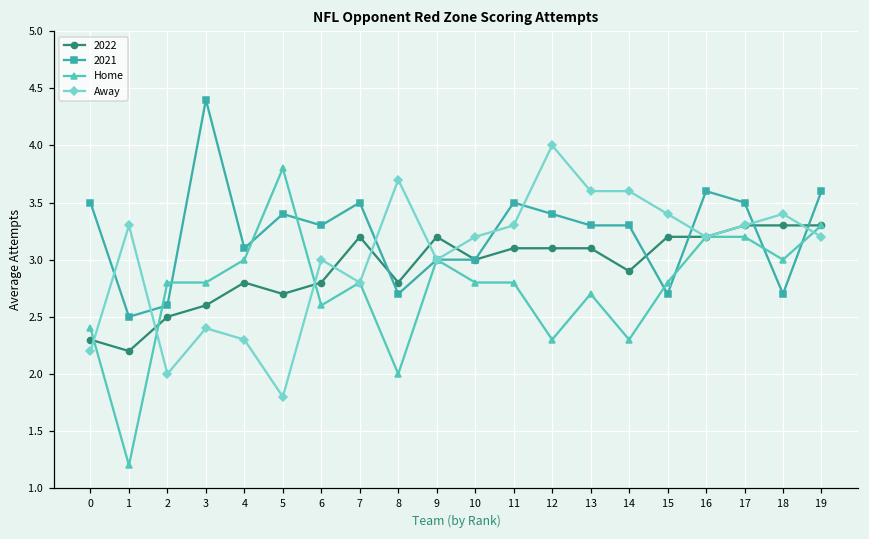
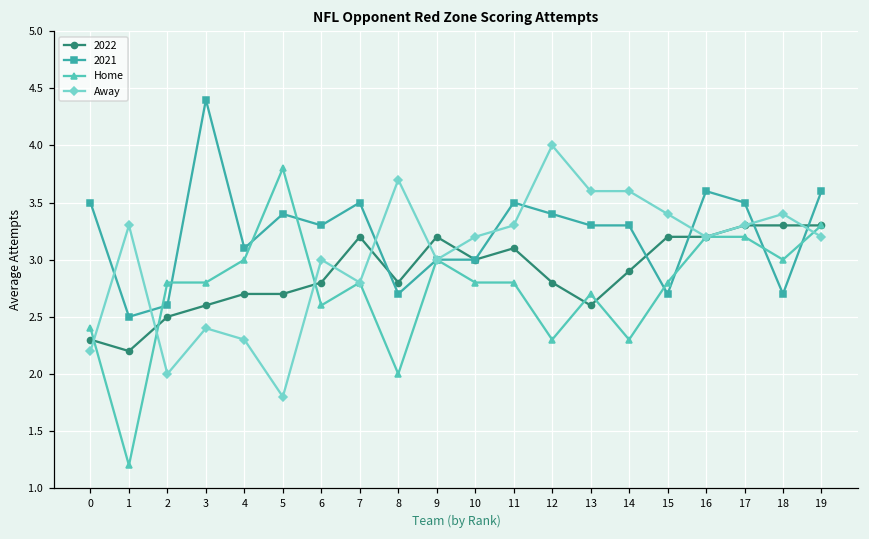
2022, 4: 2.8 -> 2.7
2022, 12: 3.1 -> 2.8
2022, 13: 3.1 -> 2.6
